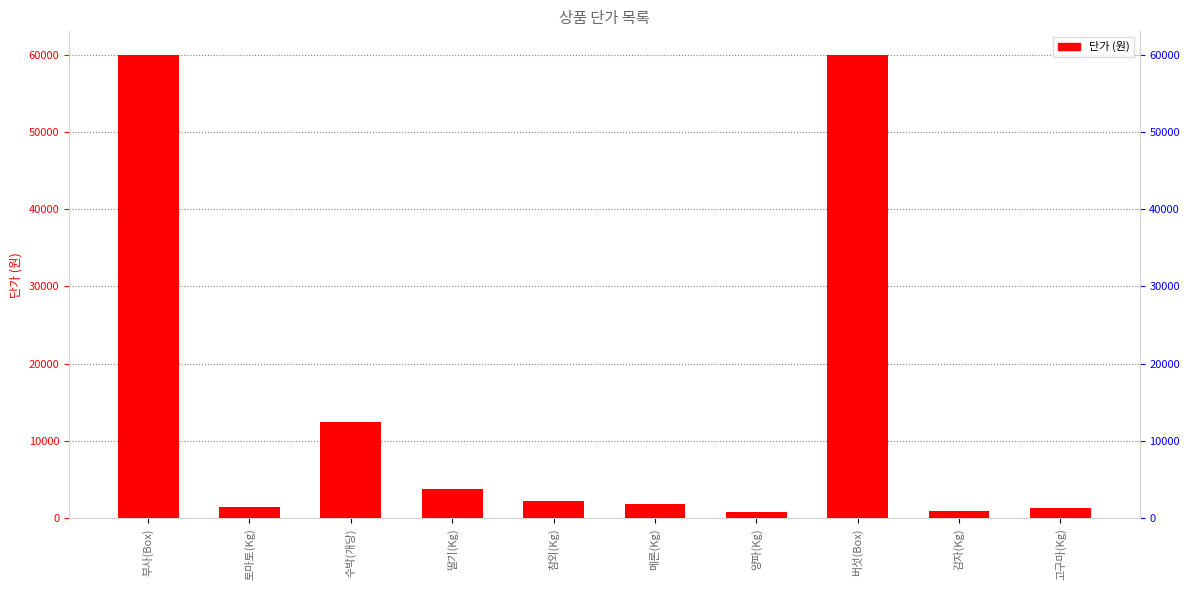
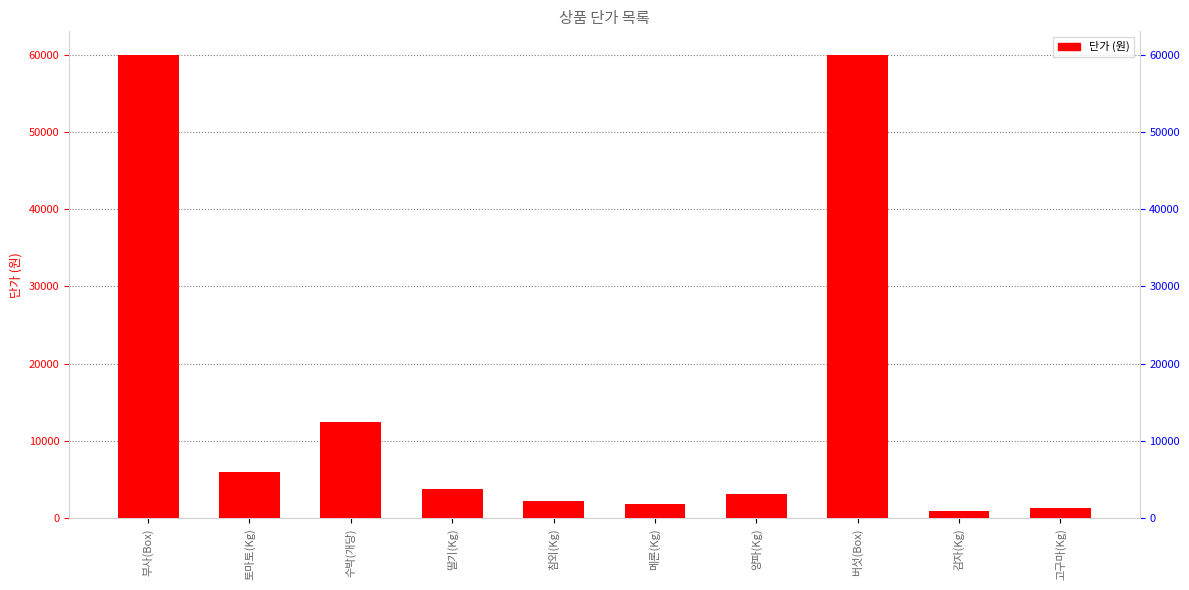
토마토(Kg): 2000 -> 6000
양파(Kg): 1000 -> 3000
